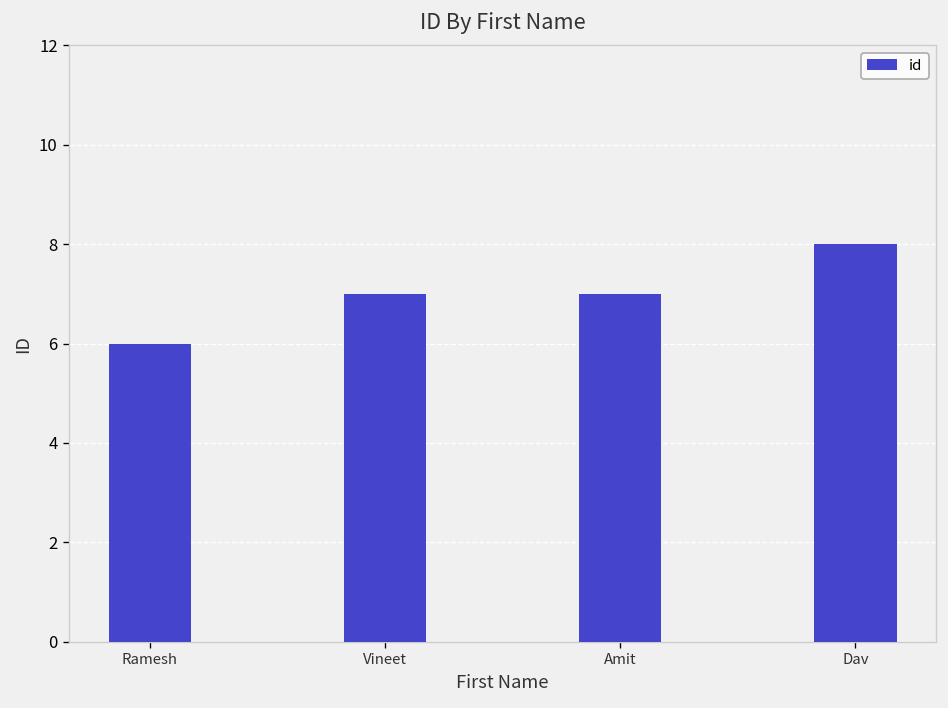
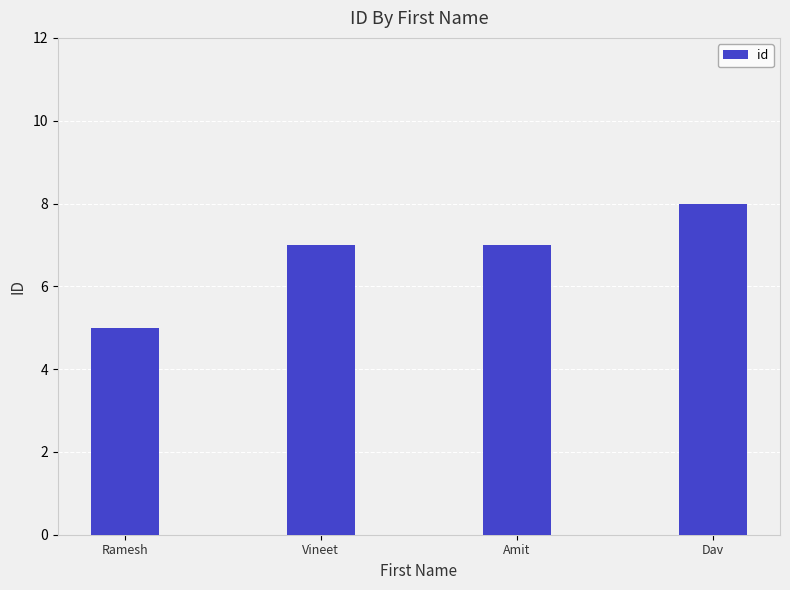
Ramesh: 6 -> 5
